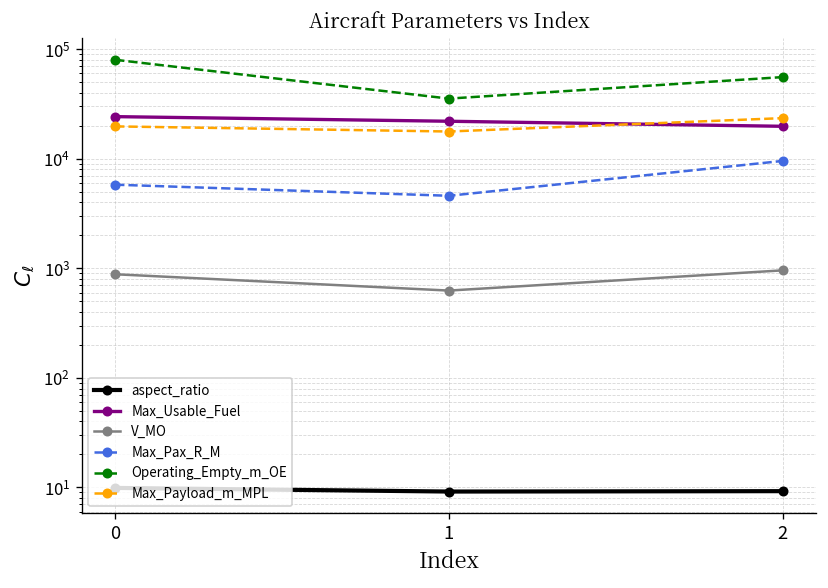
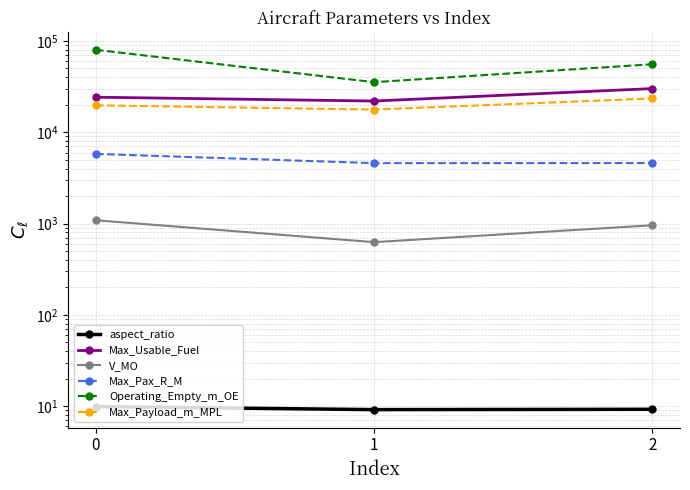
V_MO, 0: 900 -> 1100
Max_Usable_Fuel, 2: 20000 -> 30000
Max_Pax_R_M, 2: 10000 -> 5000
